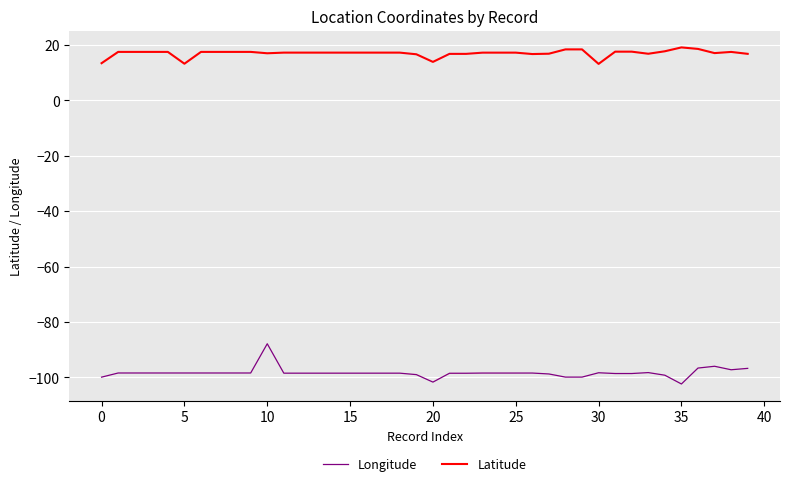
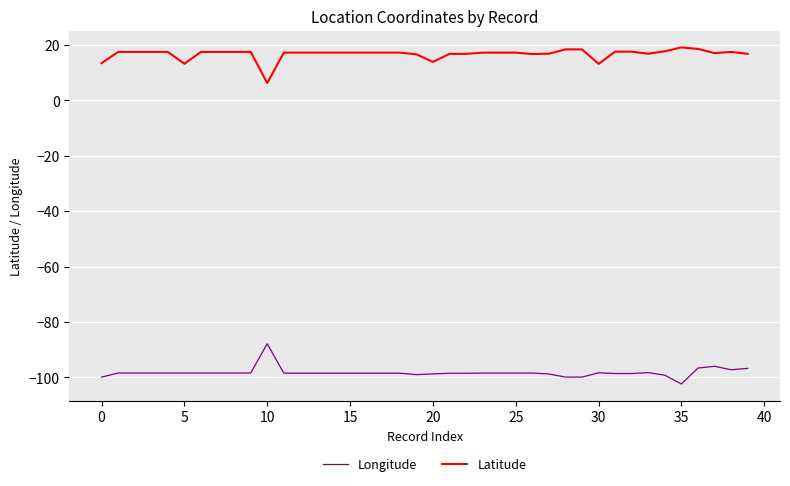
Latitude, 10: 17 -> 6
Longitude, 20: -102 -> -99
